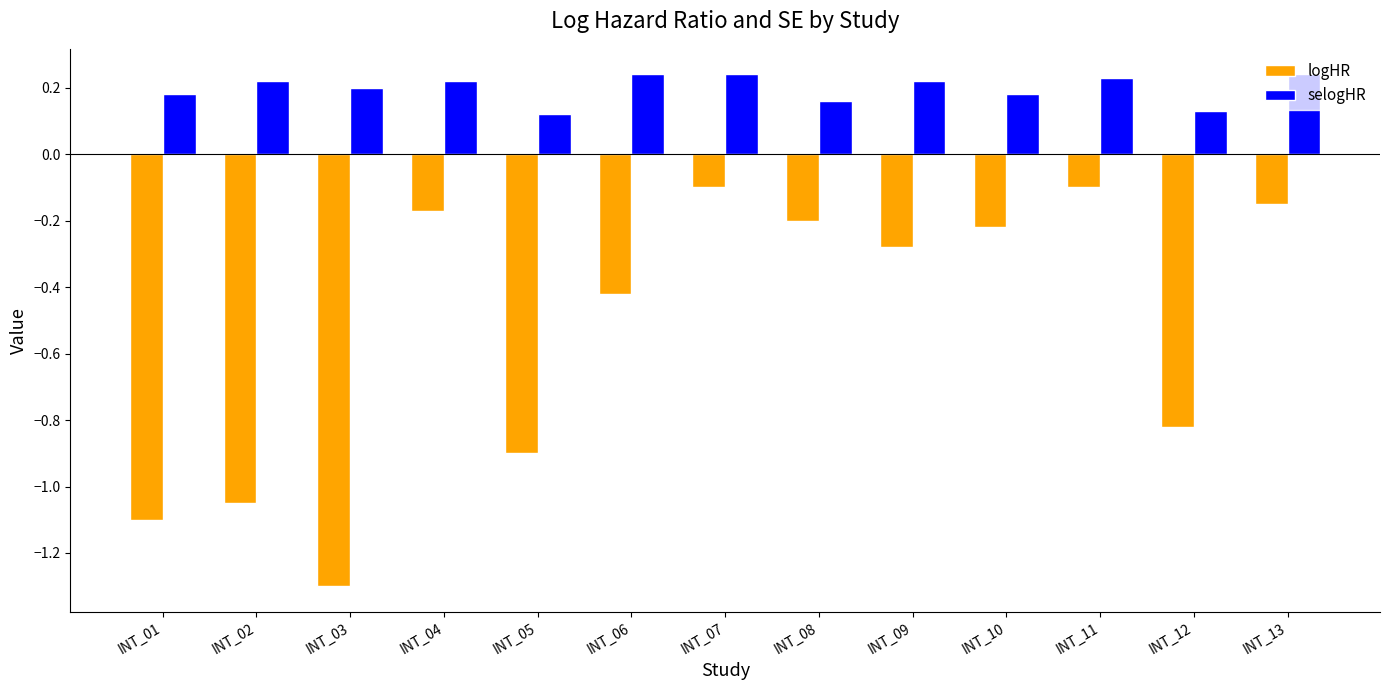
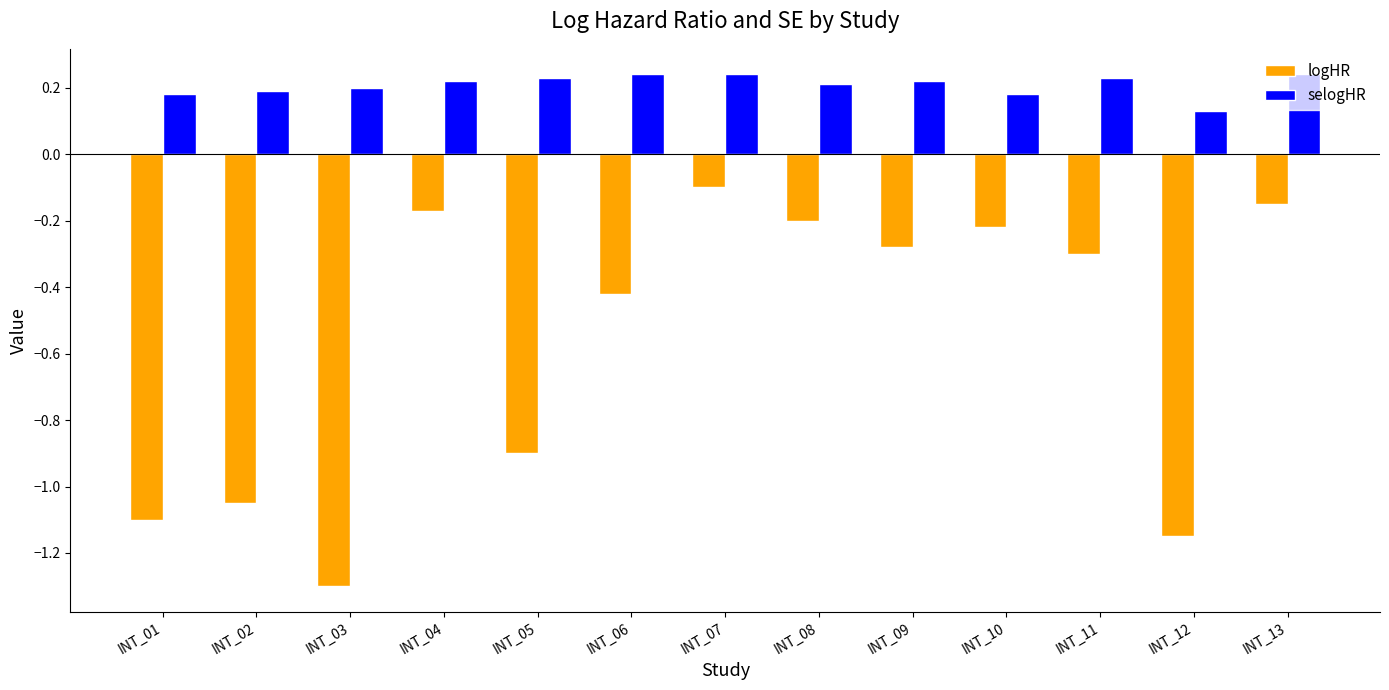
selogHR, INT_02: 0.22 -> 0.19
selogHR, INT_05: 0.12 -> 0.23
selogHR, INT_08: 0.16 -> 0.21
logHR, INT_11: -0.1 -> -0.3
logHR, INT_12: -0.82 -> -1.15
